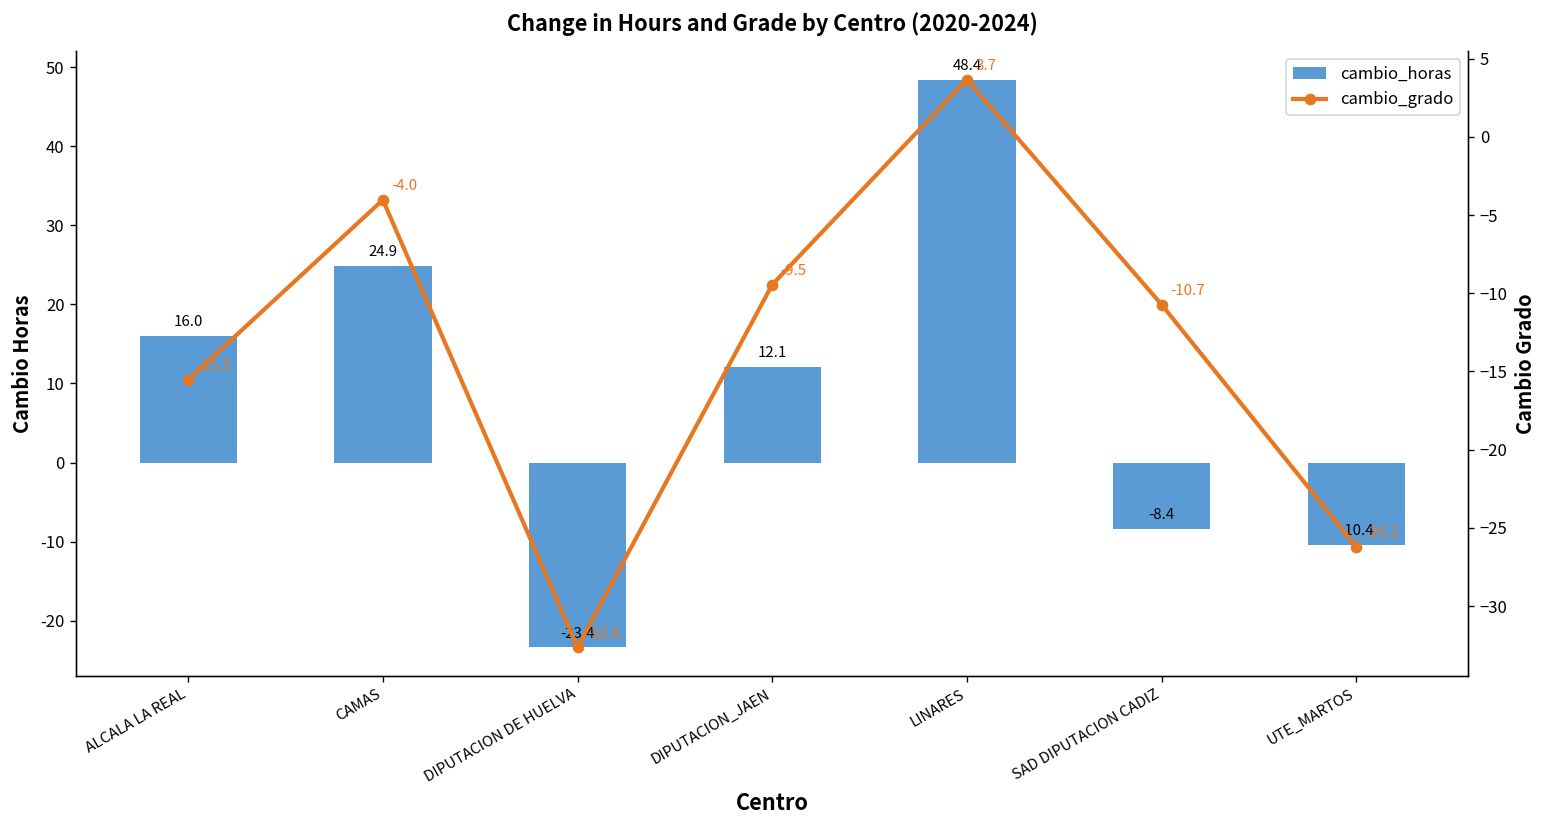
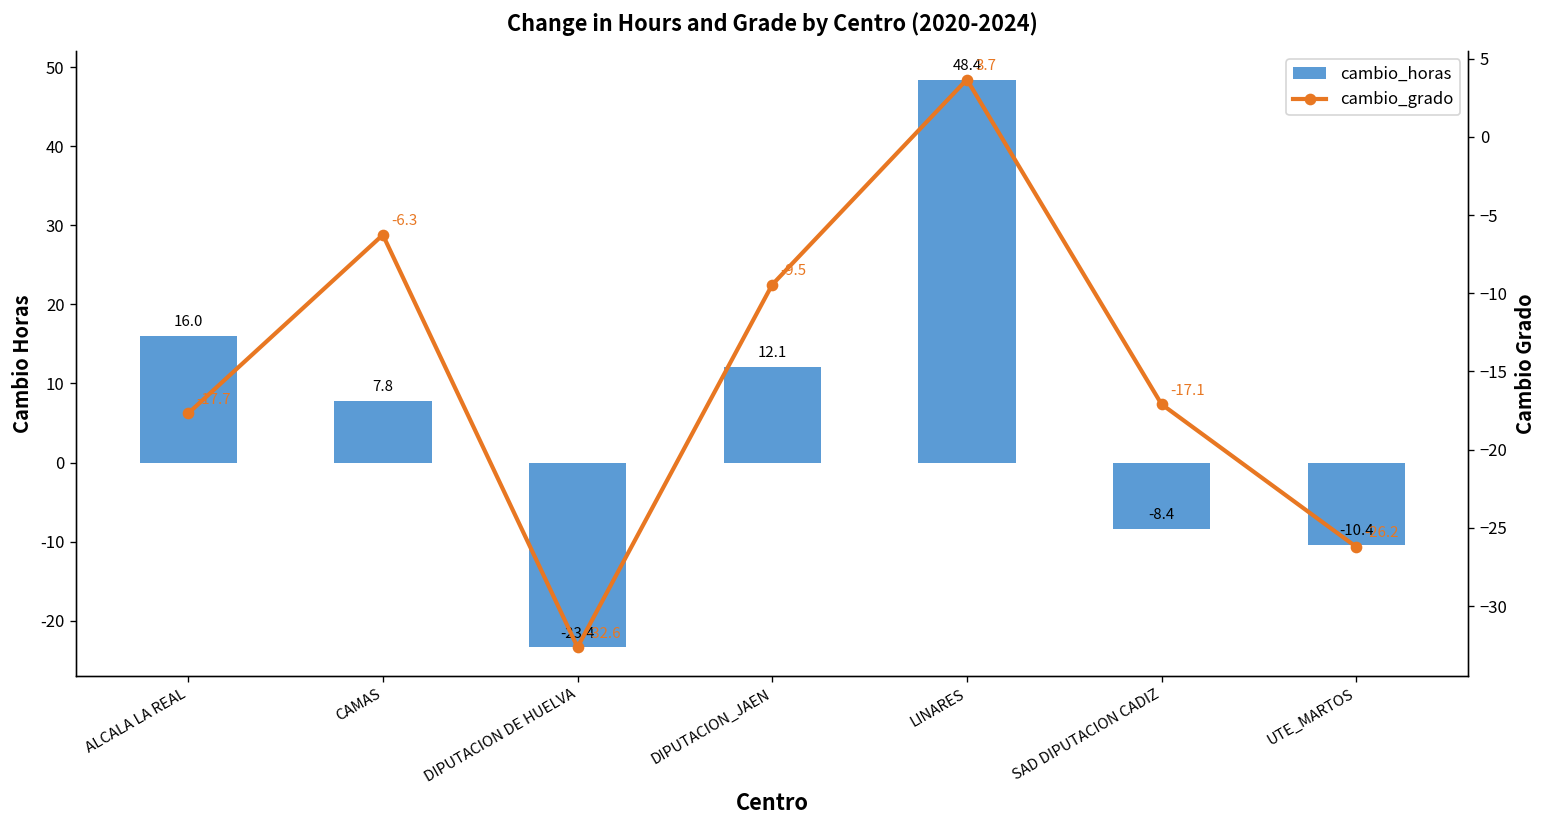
cambio_horas, CAMAS: 24.9 -> 7.8
cambio_grado, ALCALA LA REAL: -15.5 -> -17.7
cambio_grado, CAMAS: -4.0 -> -6.3
cambio_grado, SAD DIPUTACION CADIZ: -10.7 -> -17.1
